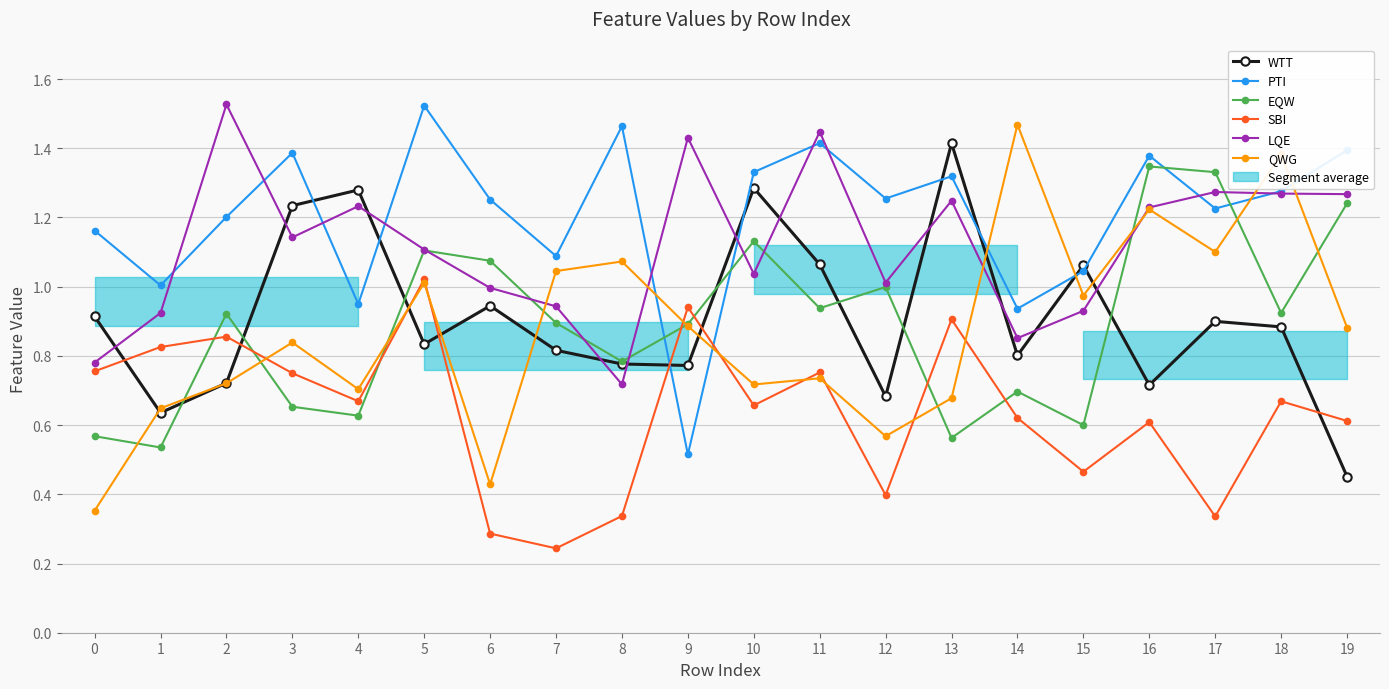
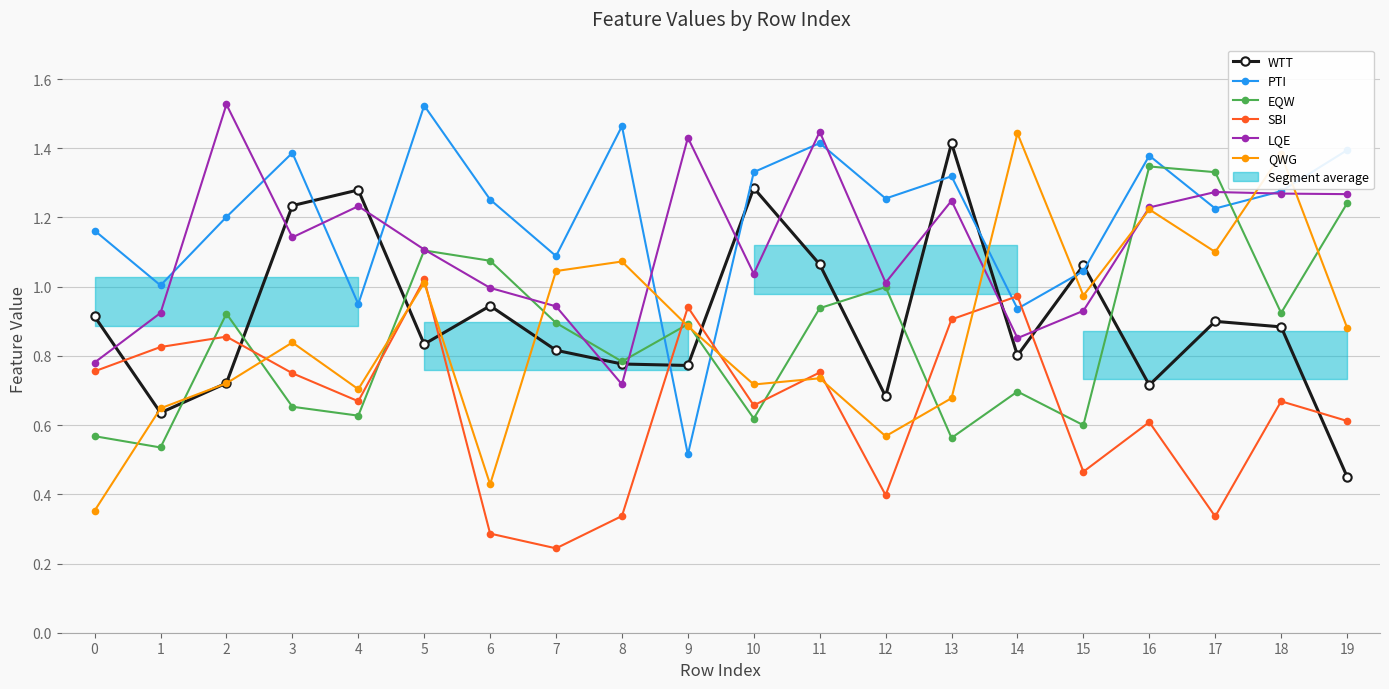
EQW, 10: 1.13 -> 0.62
SBI, 14: 0.62 -> 0.97
QWG, 14: 1.47 -> 1.44
